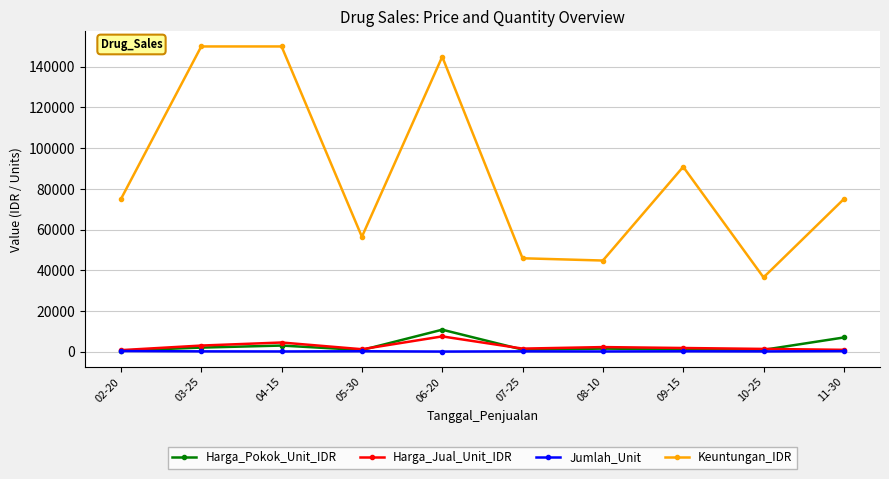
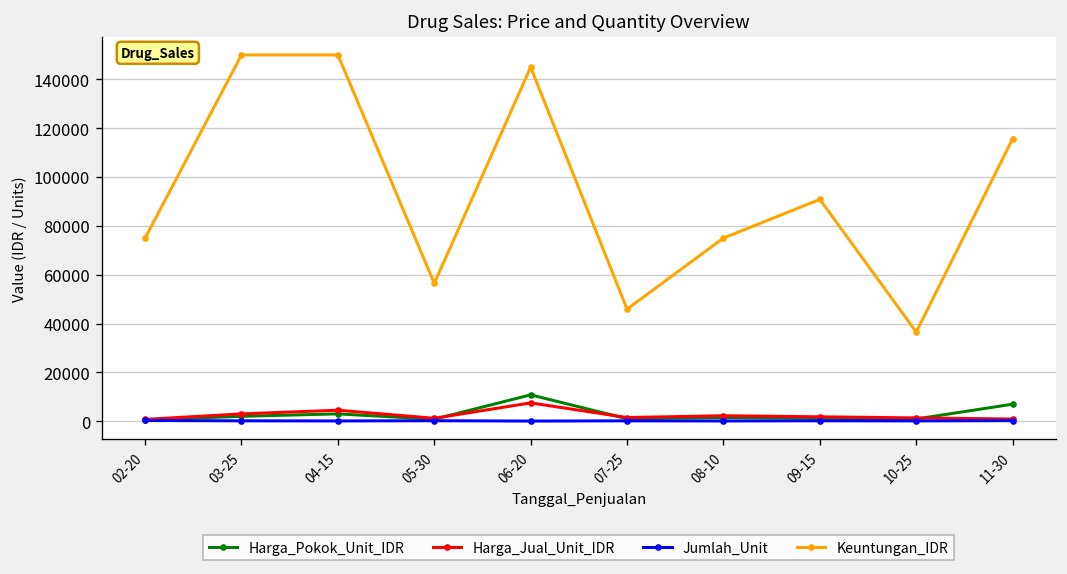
Keuntungan_IDR, 08-10: 45000 -> 75000
Keuntungan_IDR, 11-30: 75000 -> 116000
